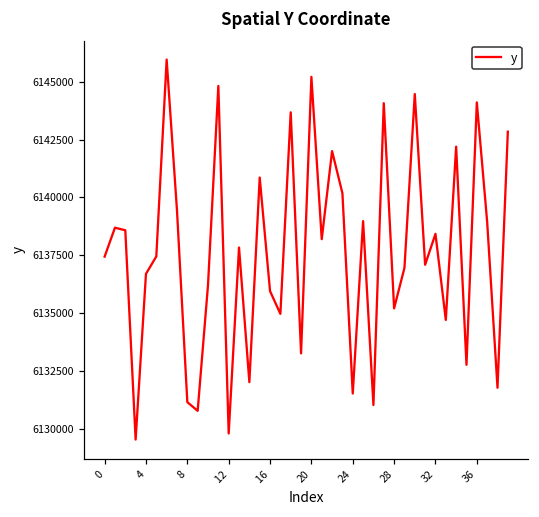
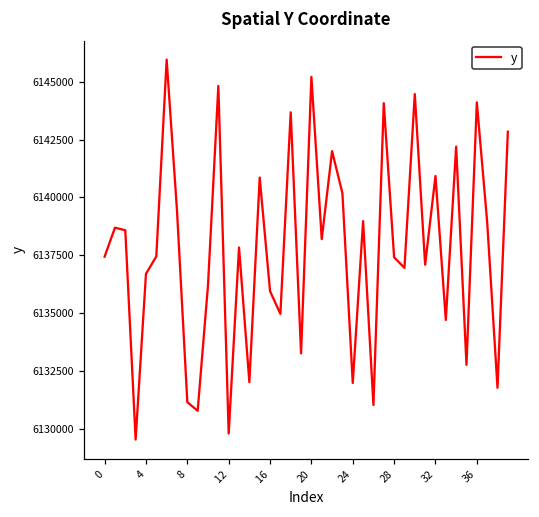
24: 6131500 -> 6132000
28: 6135200 -> 6137400
32: 6138400 -> 6140900
